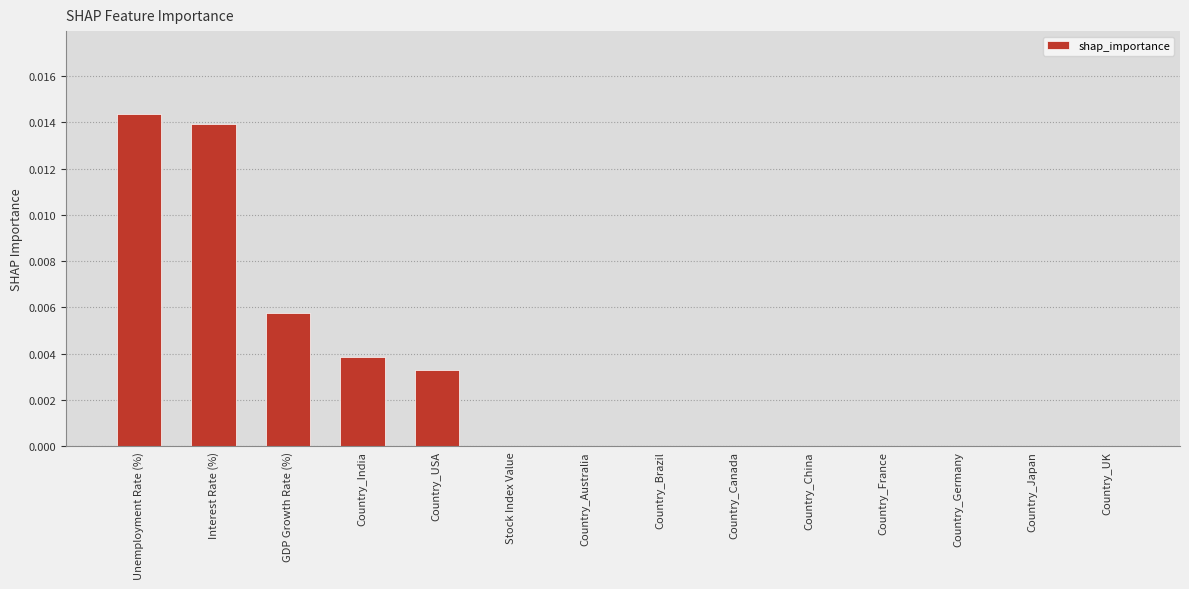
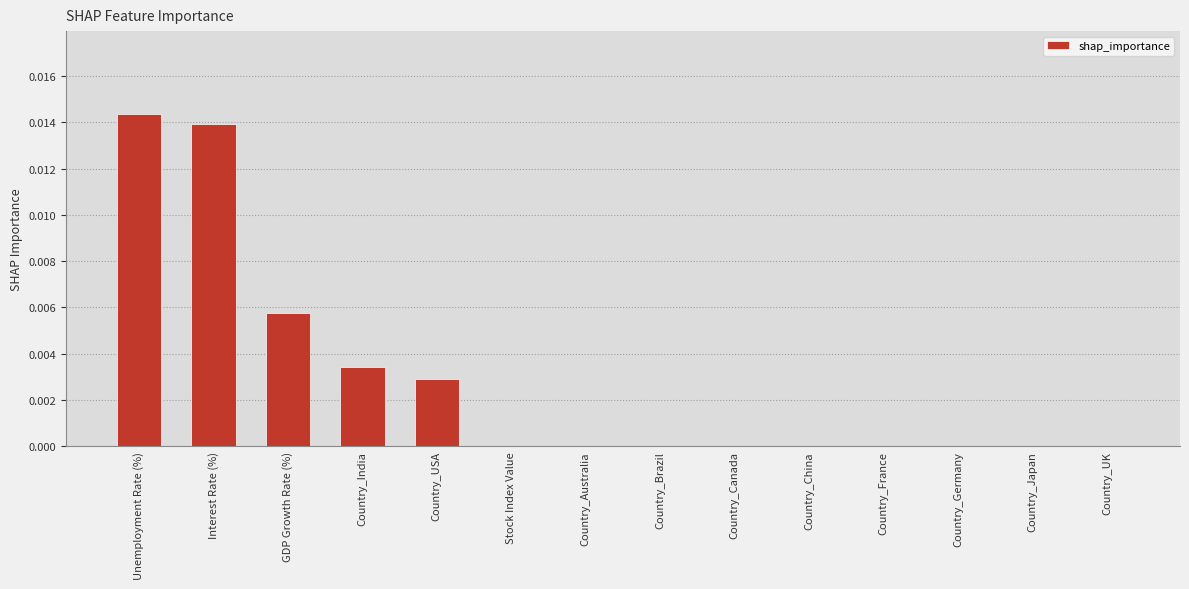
Country_India: 0.0039 -> 0.0034
Country_USA: 0.0033 -> 0.0029
